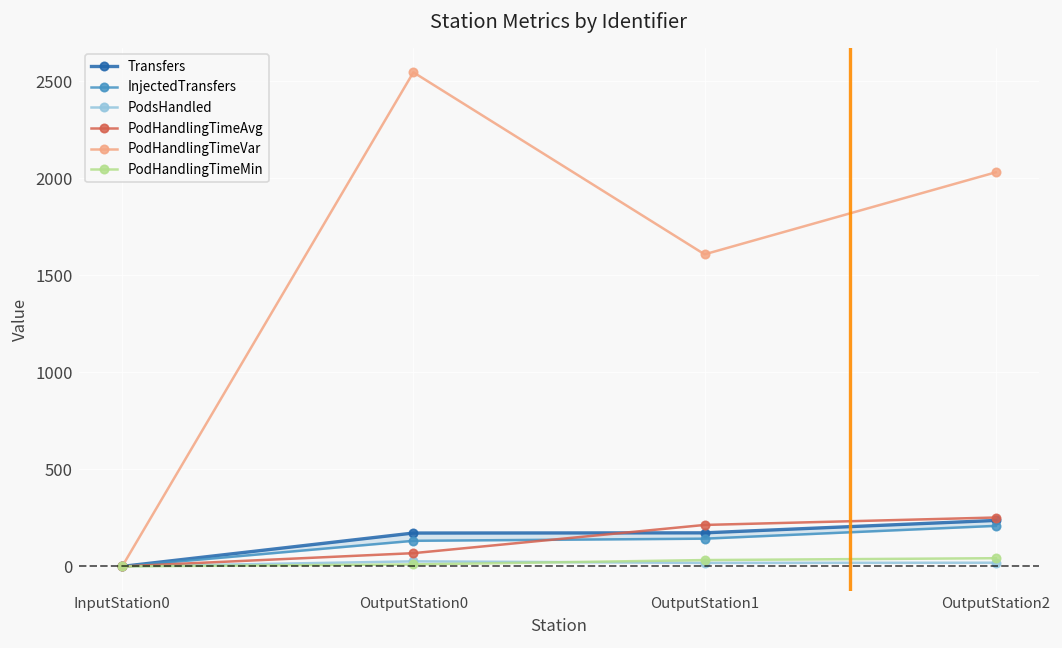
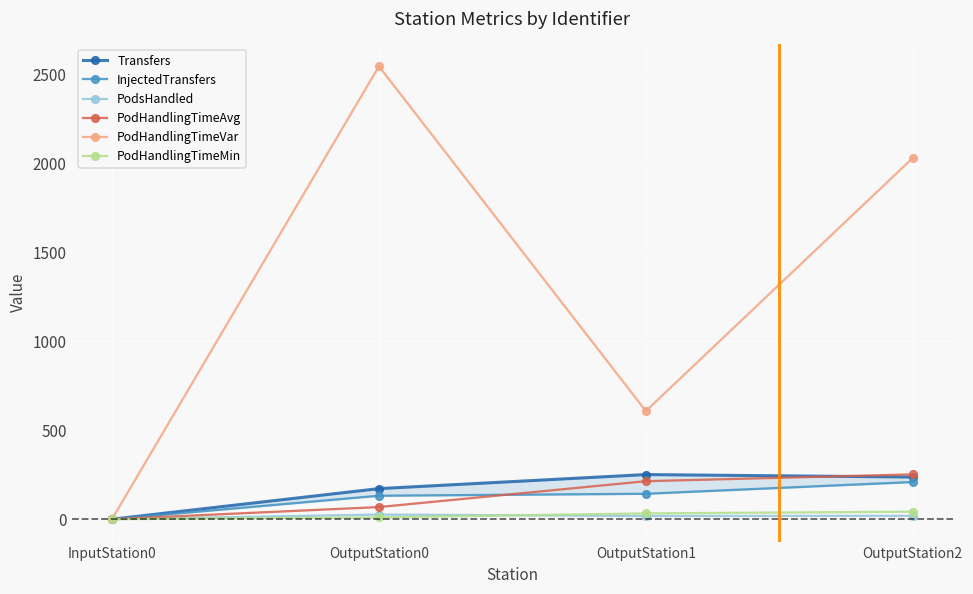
Transfers, OutputStation1: 170 -> 250
PodHandlingTimeVar, OutputStation1: 1610 -> 610
